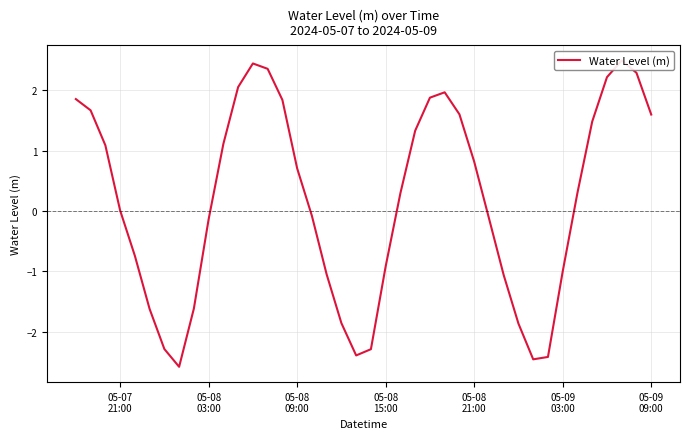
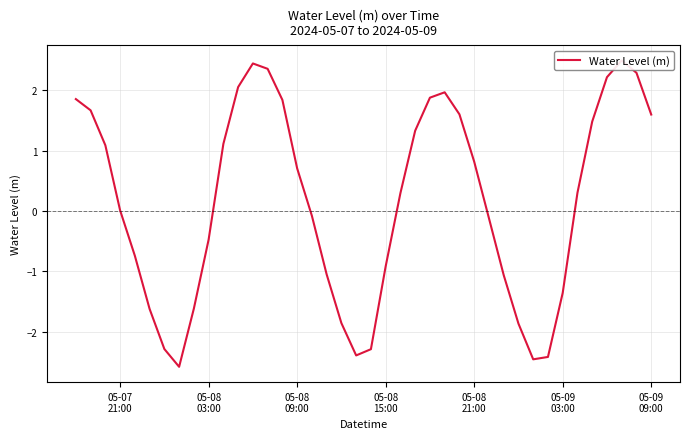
05-08 03:00: -0.1 -> -0.5
05-09 03:00: -1.0 -> -1.4
